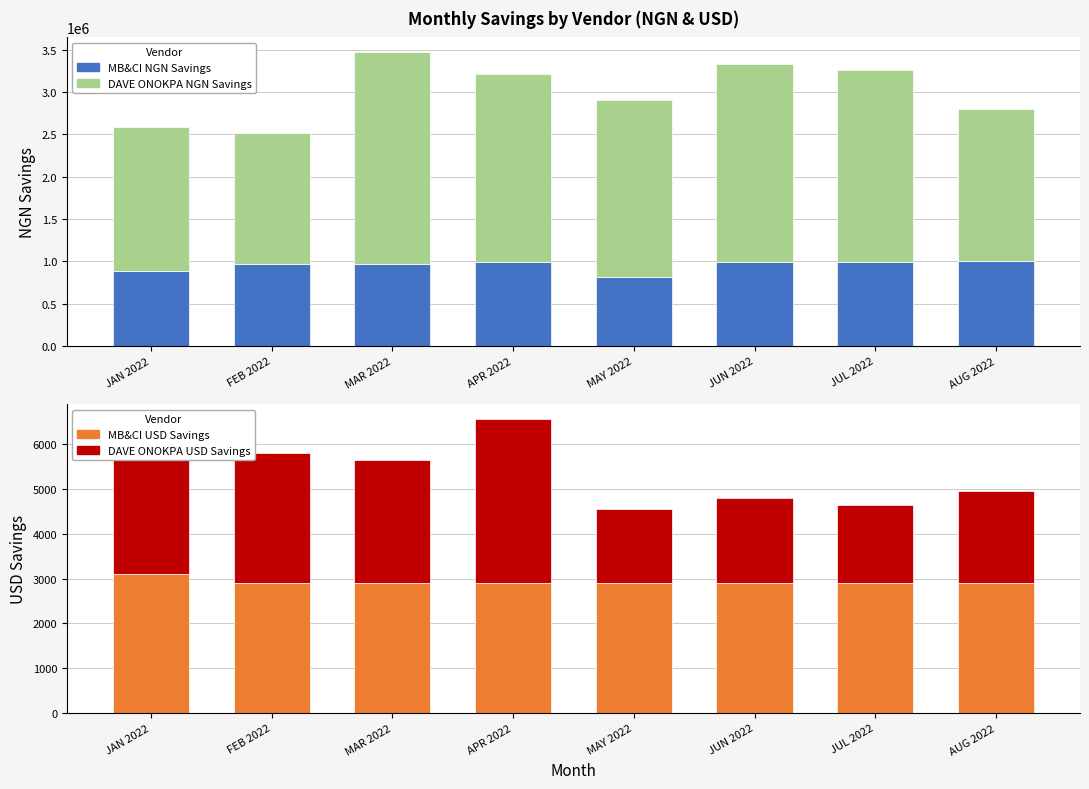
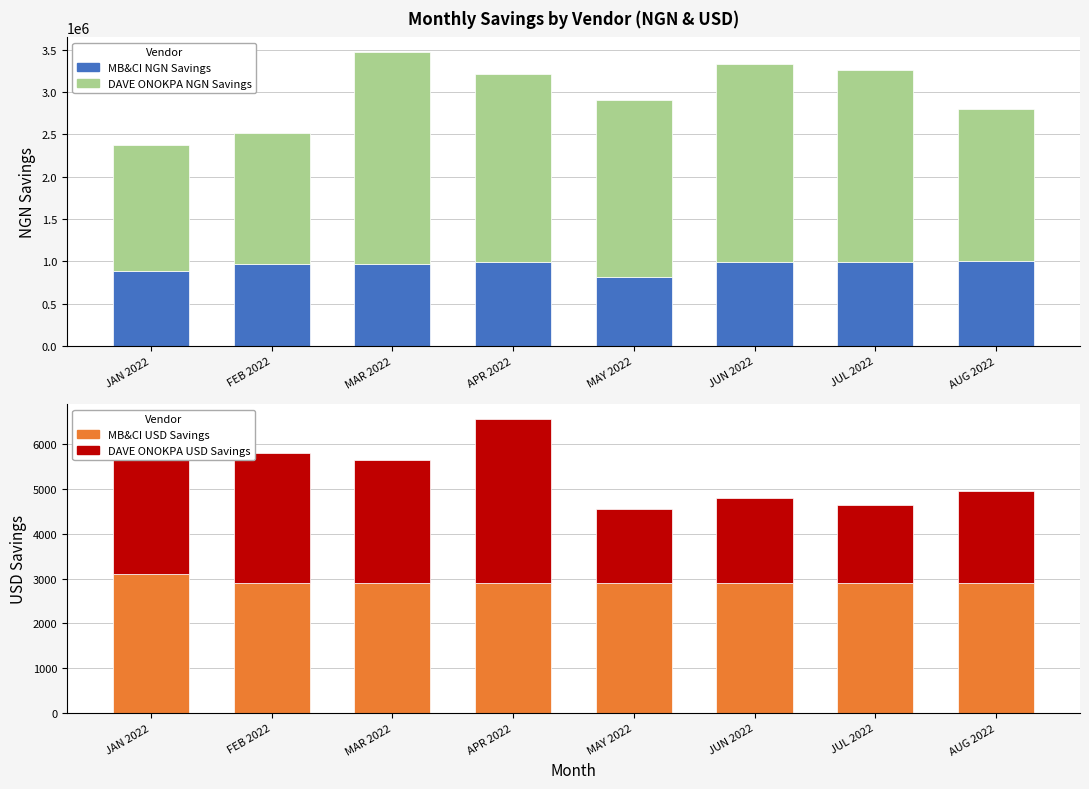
Monthly Savings by Vendor (NGN & USD), DAVE ONOKPA NGN Savings, JAN 2022: 1700000 -> 1500000
